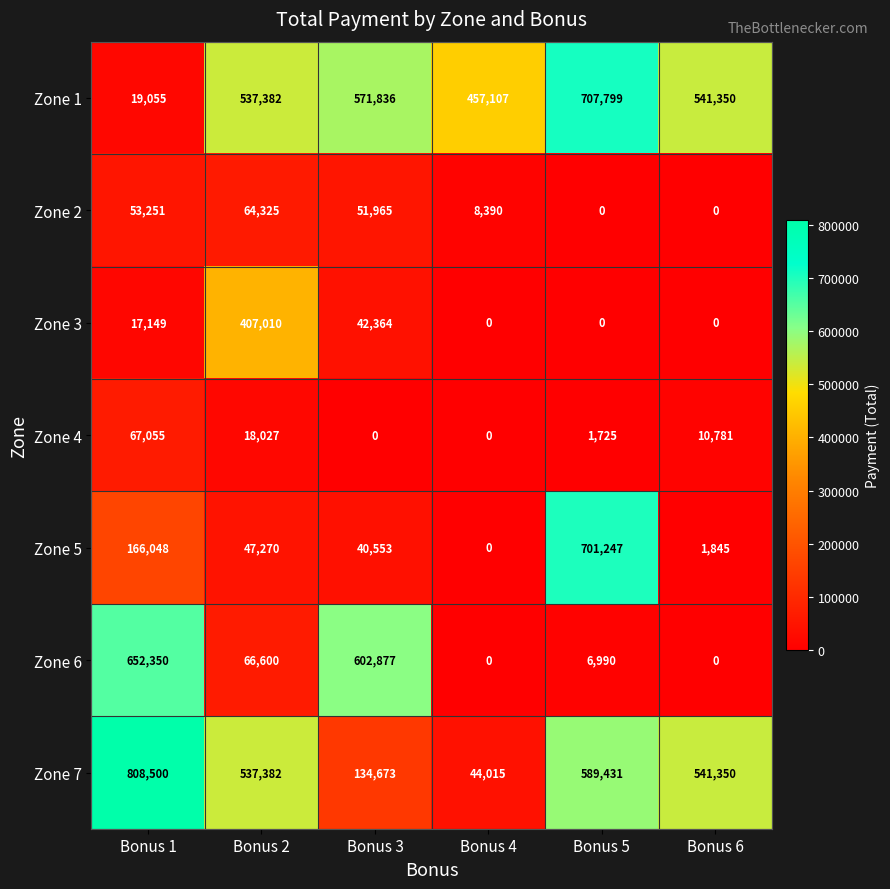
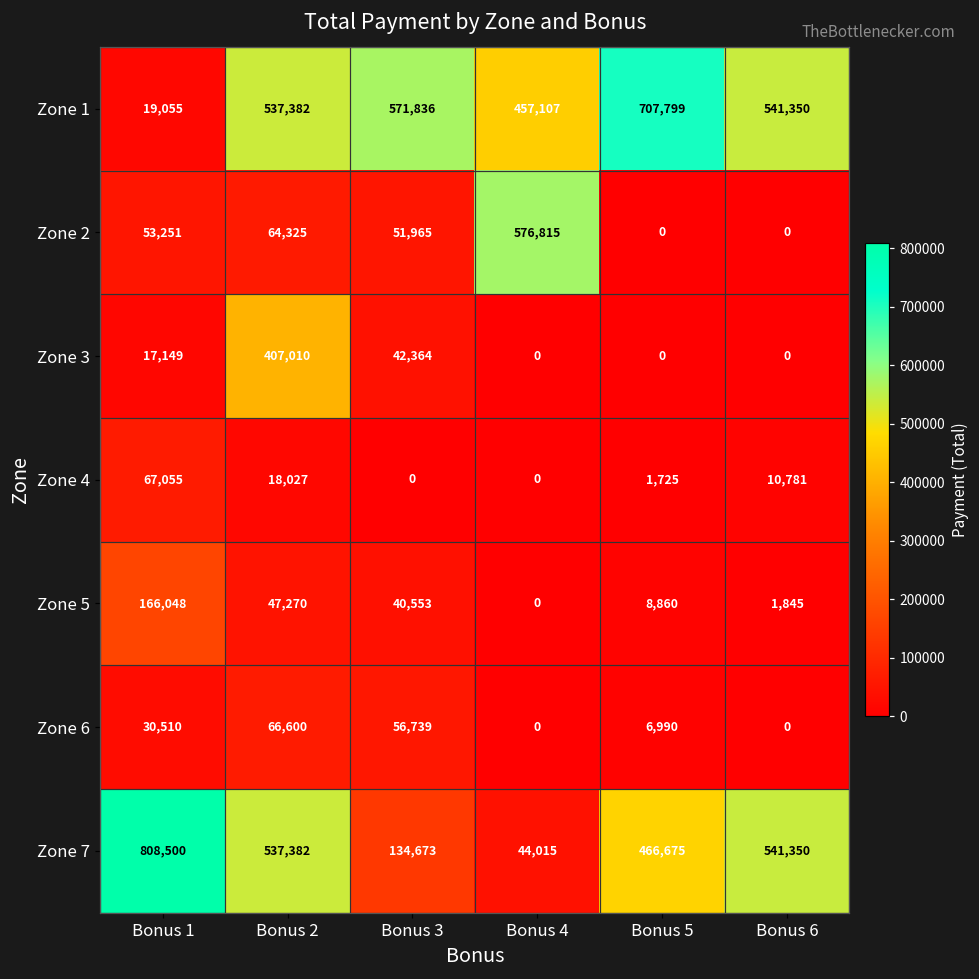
Zone 2, Bonus 4: 8,390 -> 576,815
Zone 5, Bonus 5: 701,247 -> 8,860
Zone 6, Bonus 1: 652,350 -> 30,510
Zone 6, Bonus 3: 602,877 -> 56,739
Zone 7, Bonus 5: 589,431 -> 466,675
